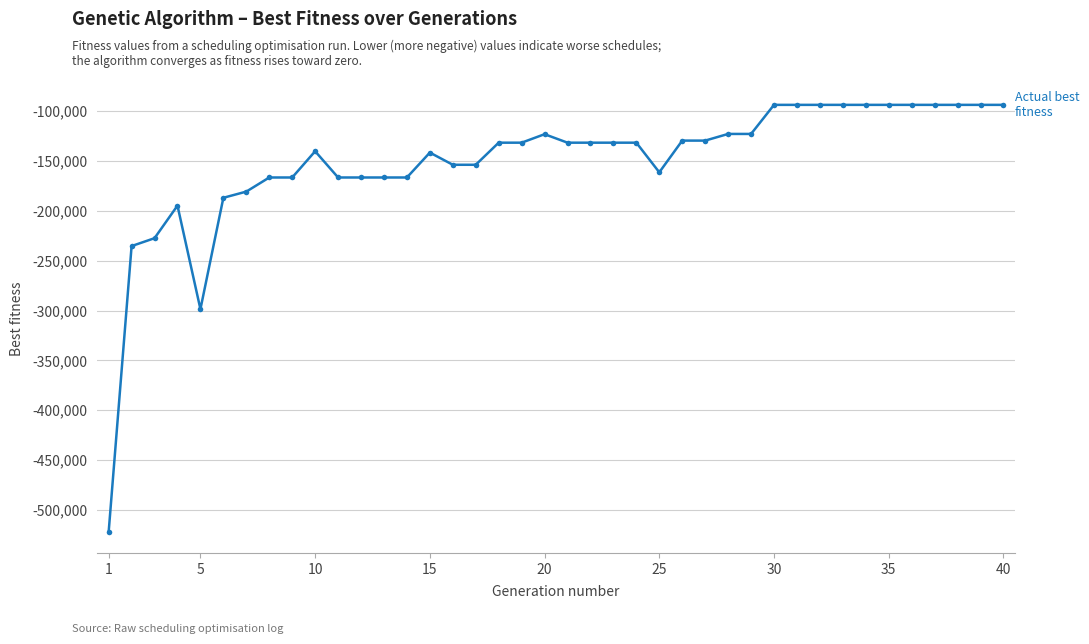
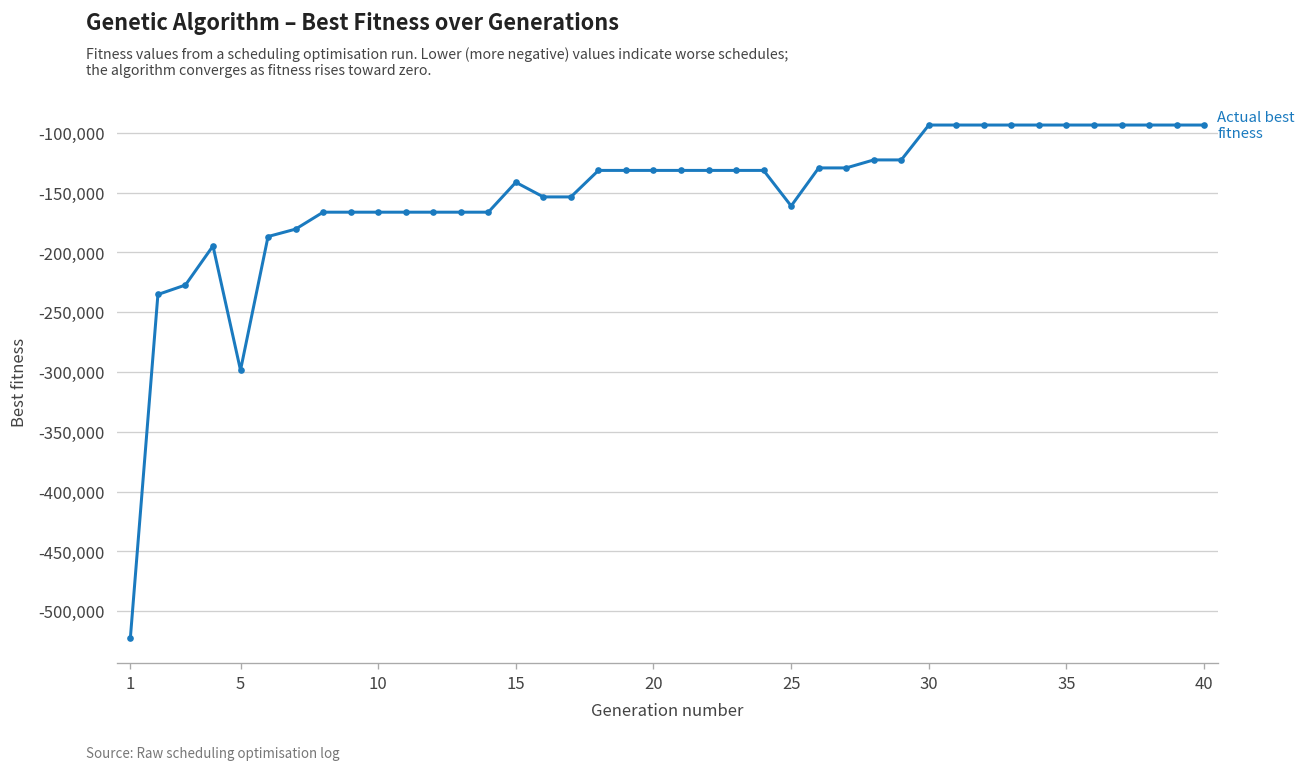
10: -140,000 -> -170,000
20: -120,000 -> -130,000
